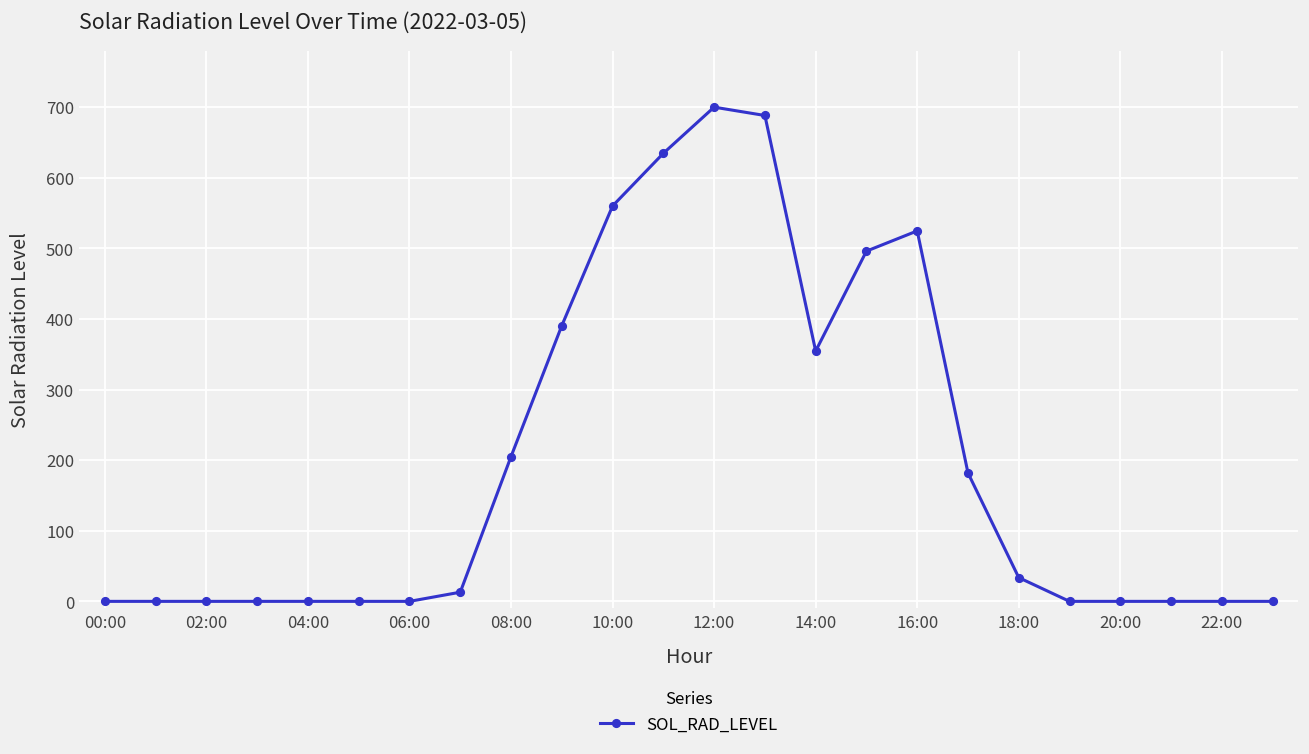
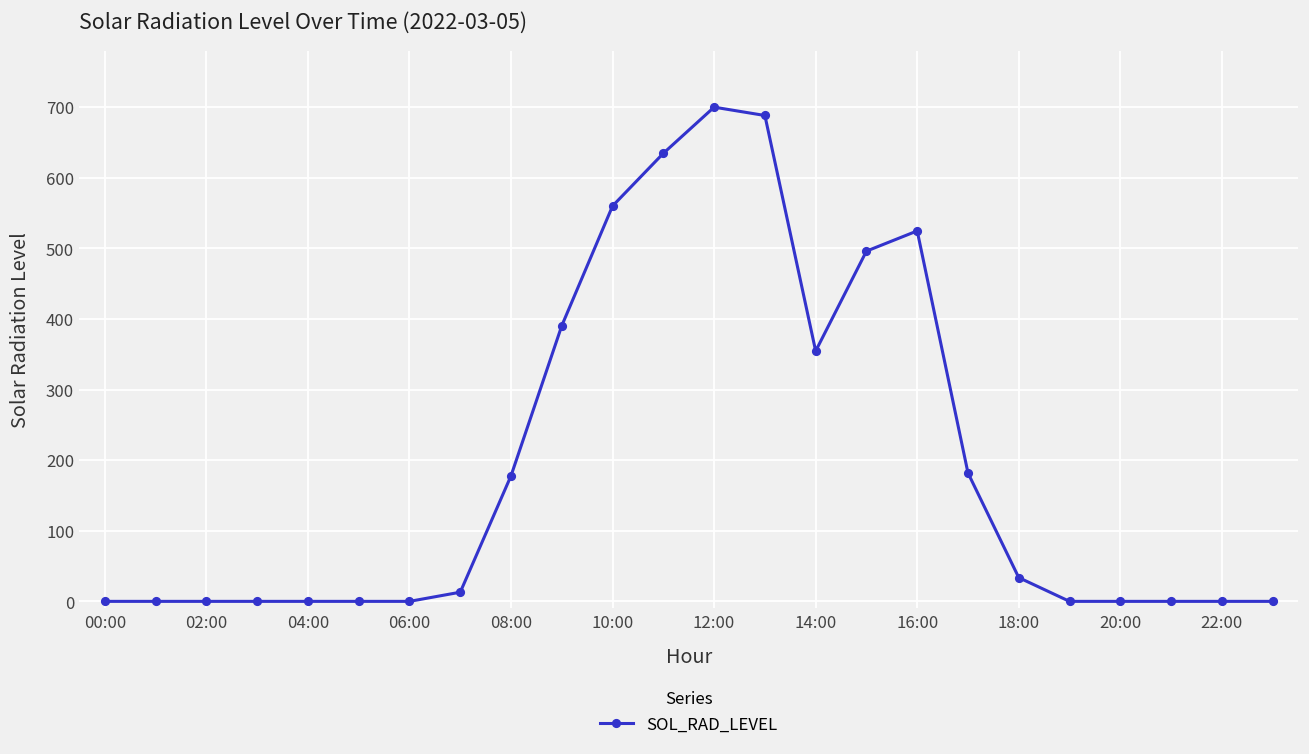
08:00: 210 -> 180
